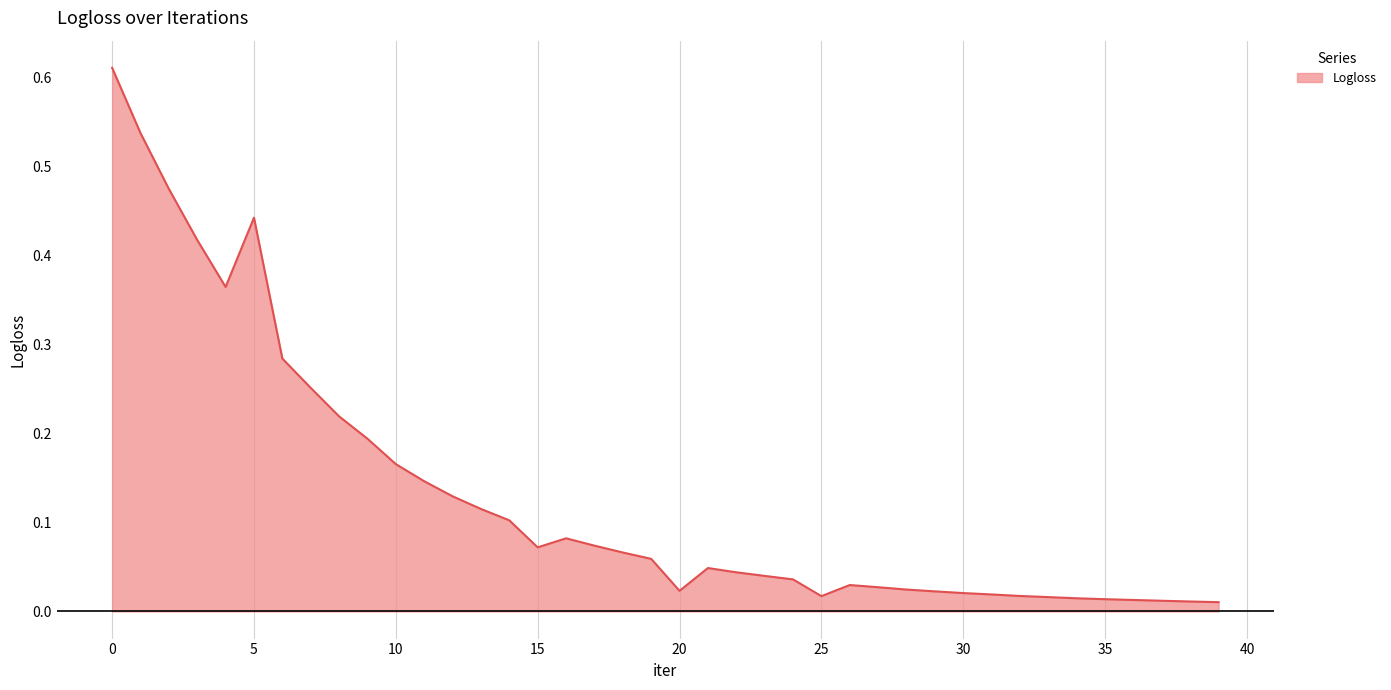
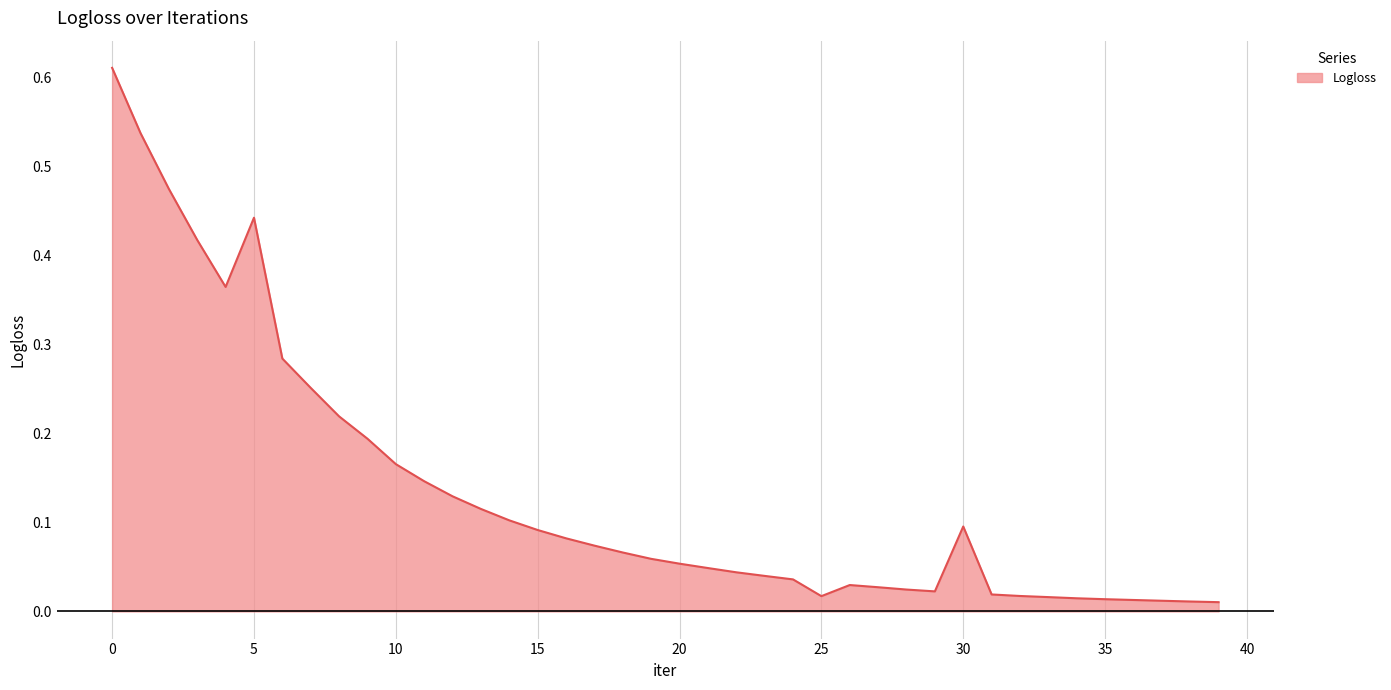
15: 0.07 -> 0.09
20: 0.02 -> 0.05
30: 0.02 -> 0.10
